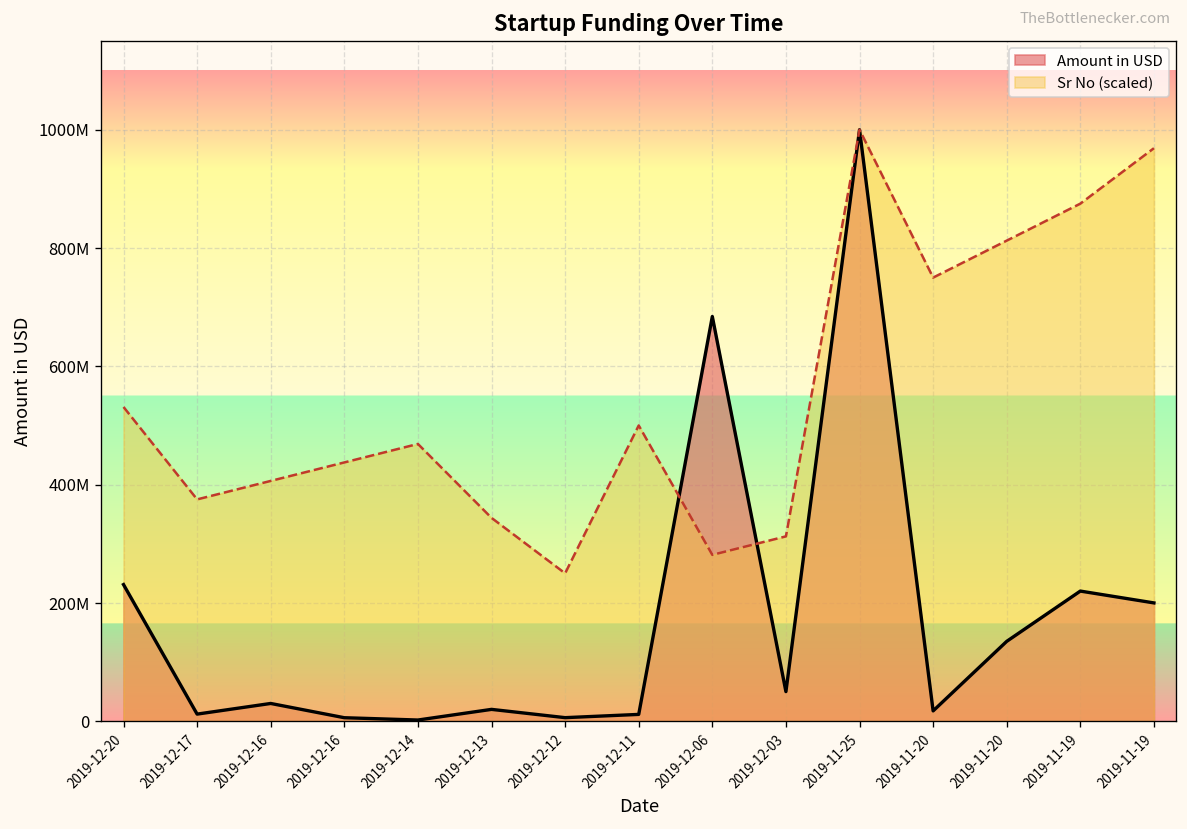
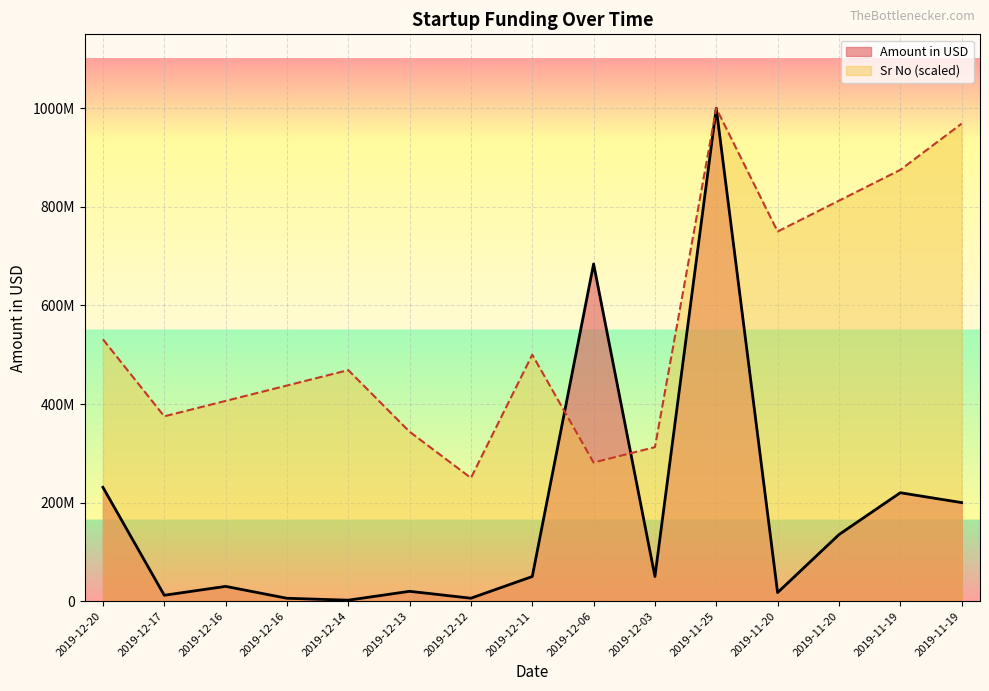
Amount in USD, 2019-12-11: 10000000 -> 50000000
